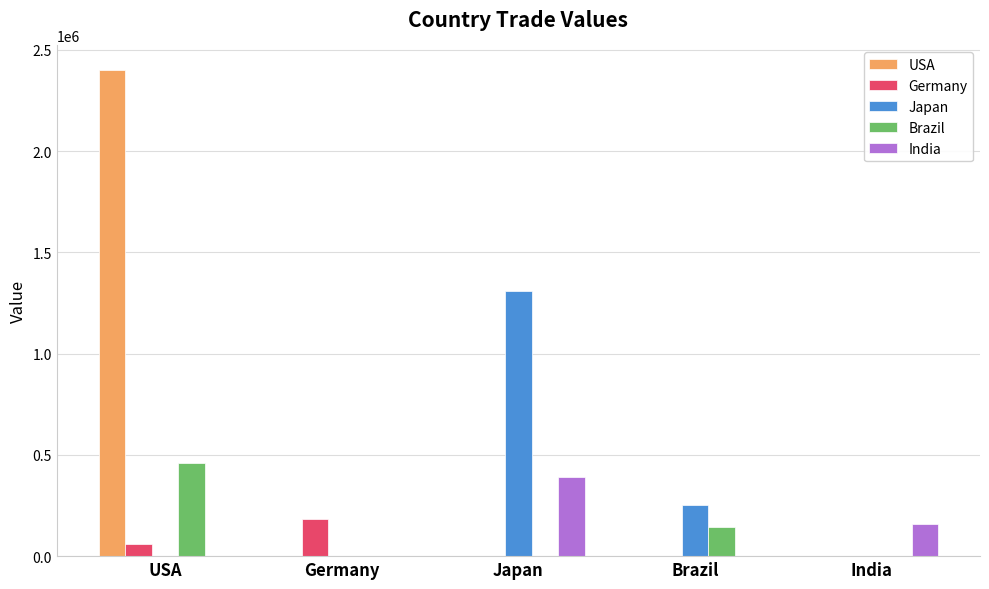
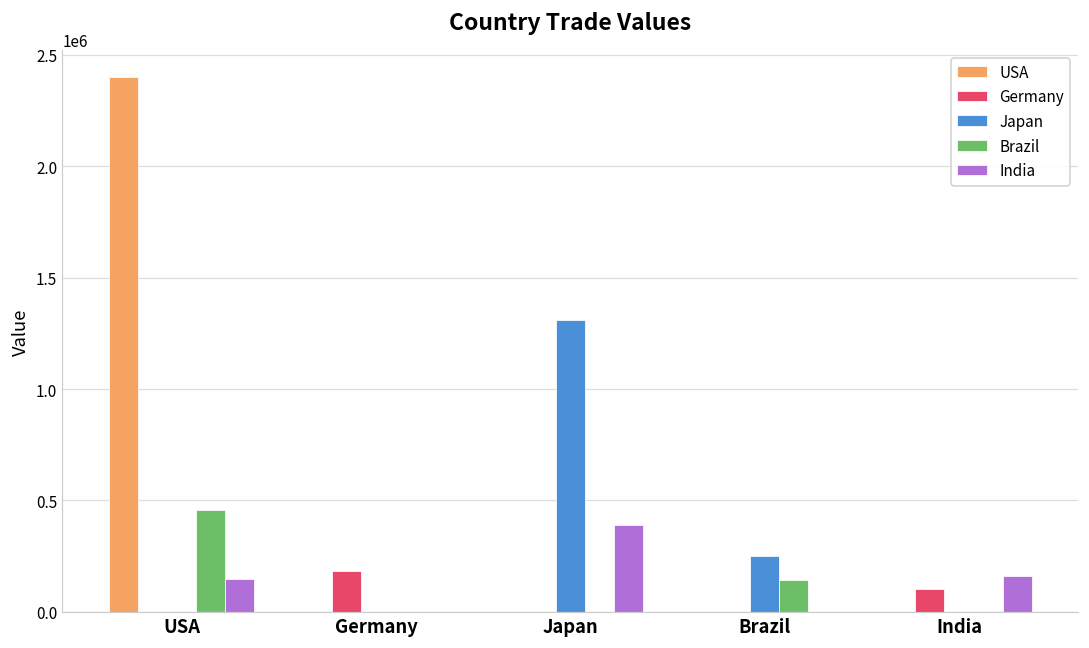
Germany, USA: 60000 -> 0
India, USA: 0 -> 150000
Germany, India: 0 -> 100000
